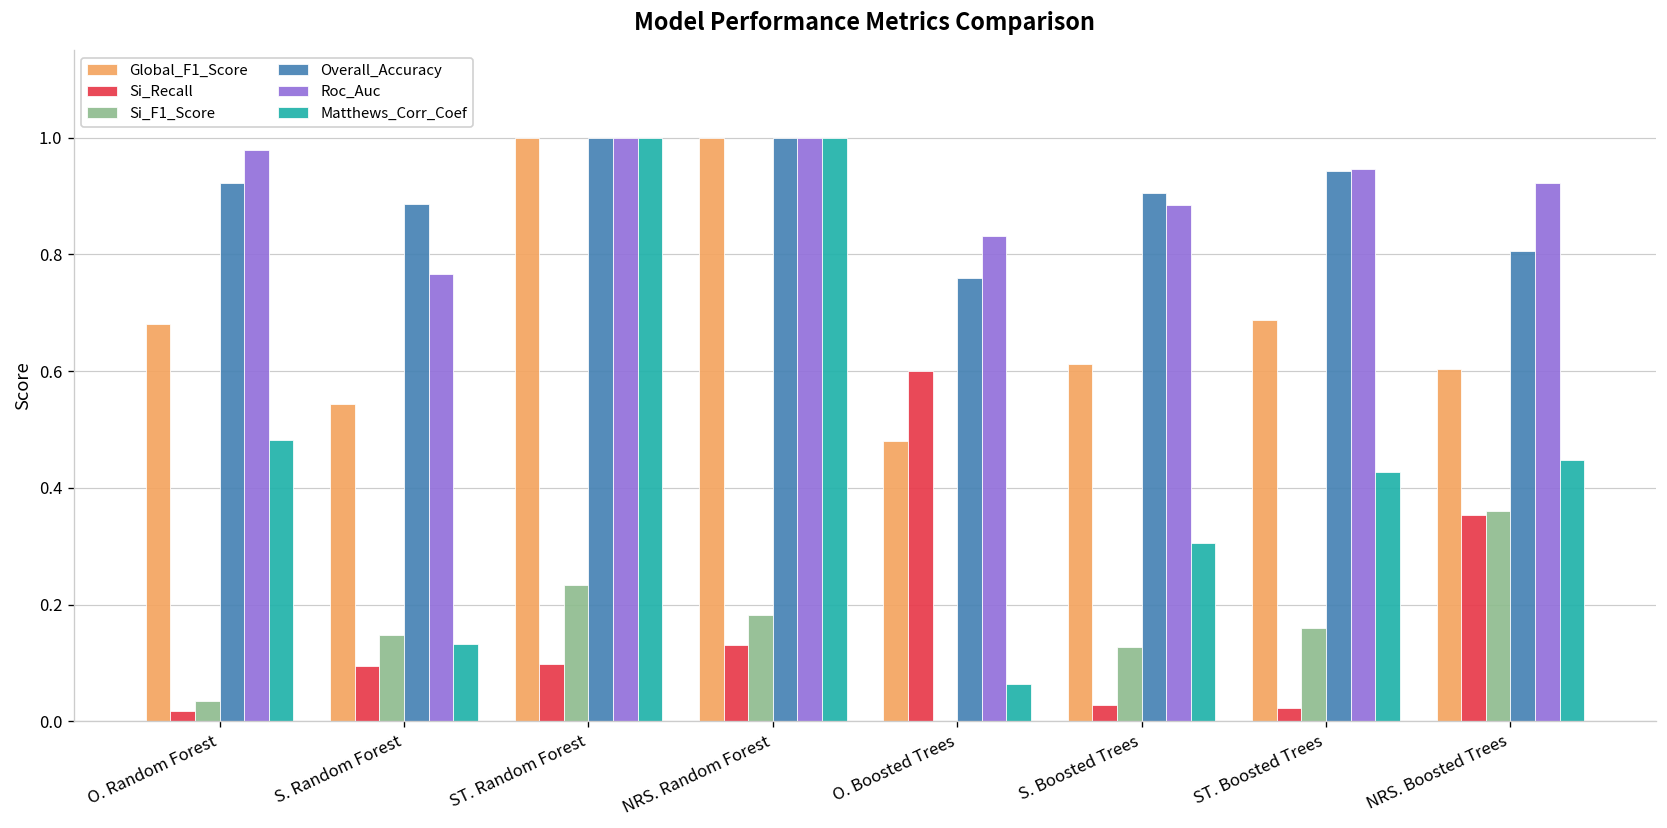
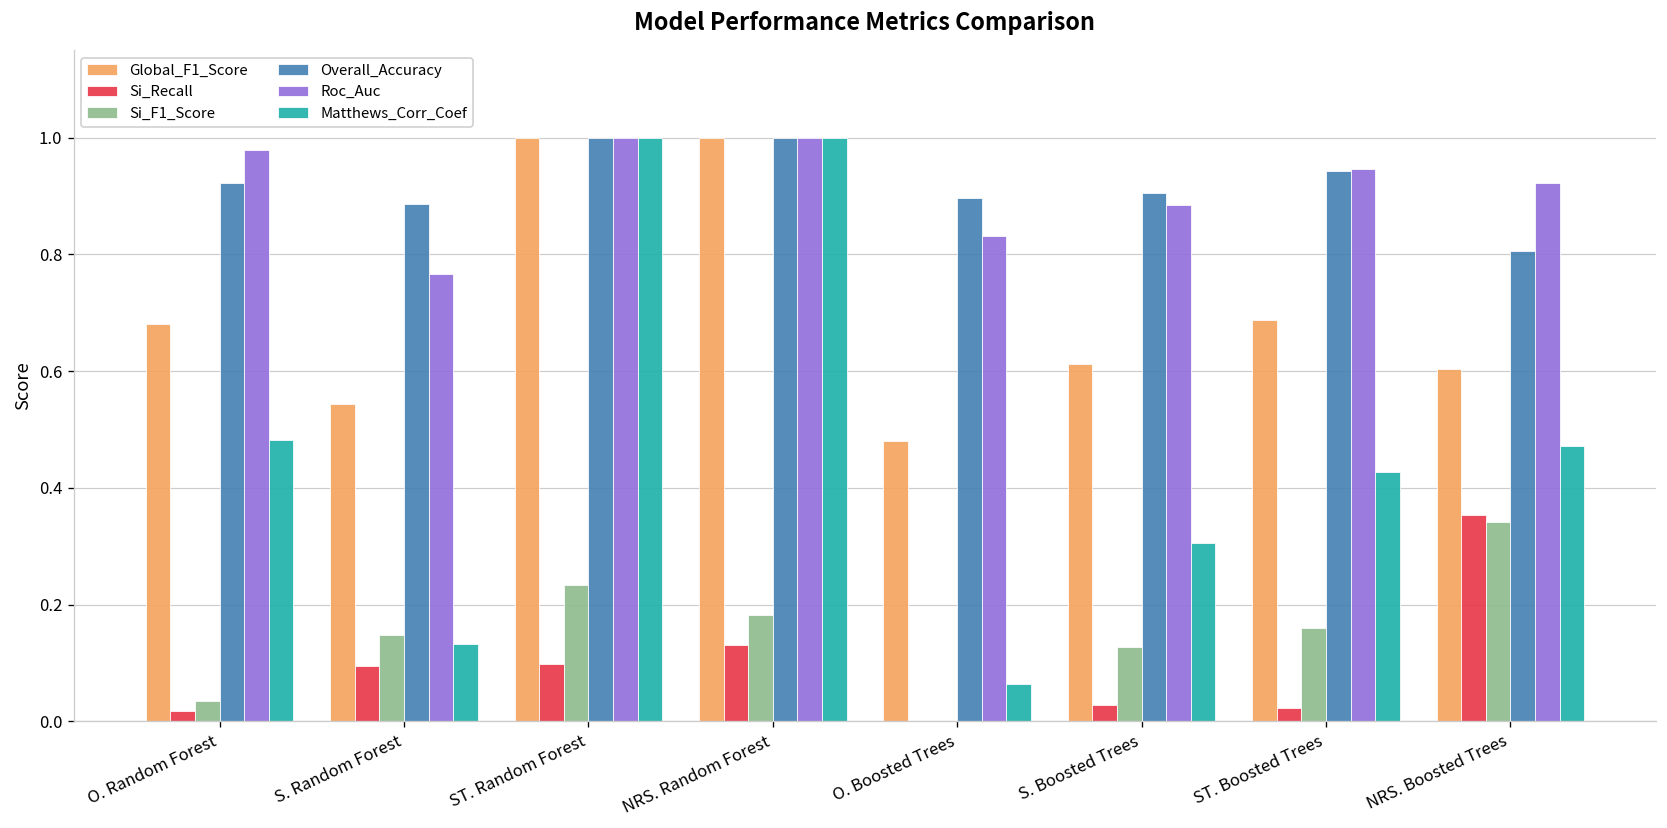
Si_Recall, O. Boosted Trees: 0.6 -> 0.0
Overall_Accuracy, O. Boosted Trees: 0.76 -> 0.90
Si_F1_Score, NRS. Boosted Trees: 0.36 -> 0.34
Matthews_Corr_Coef, NRS. Boosted Trees: 0.45 -> 0.47
